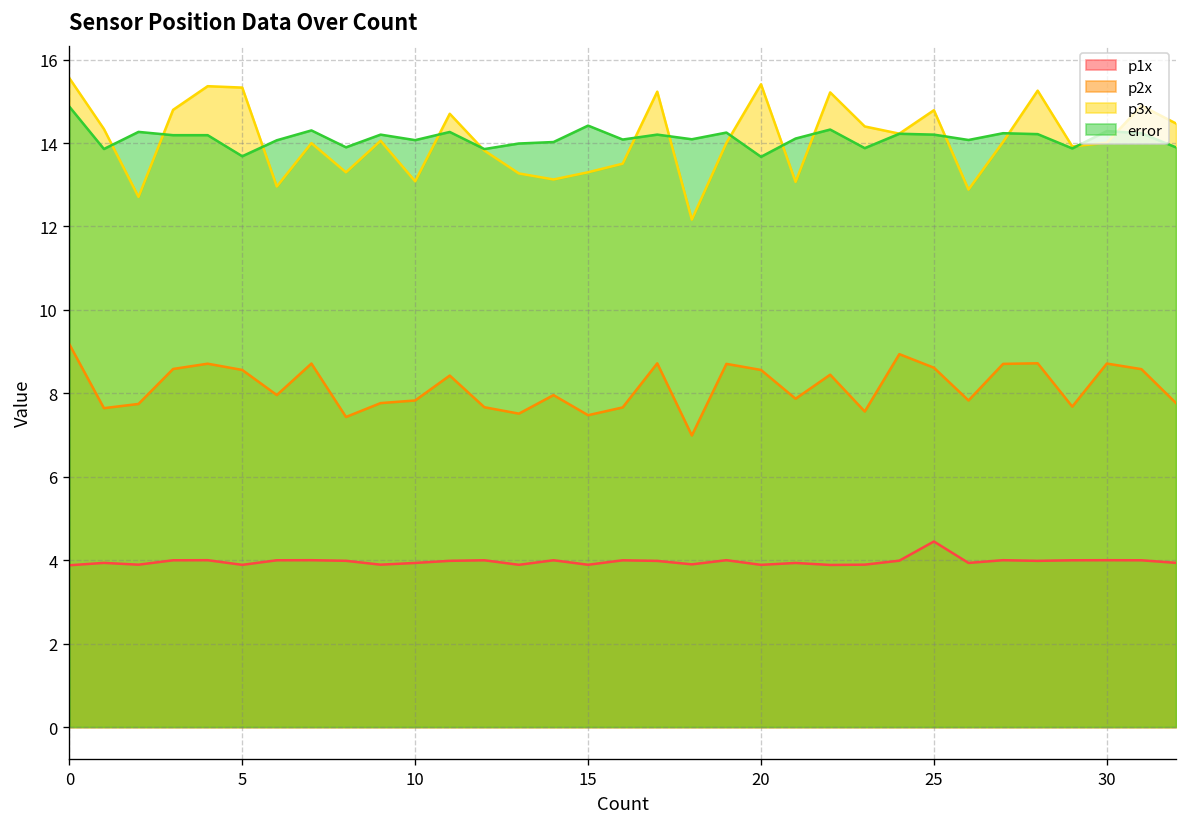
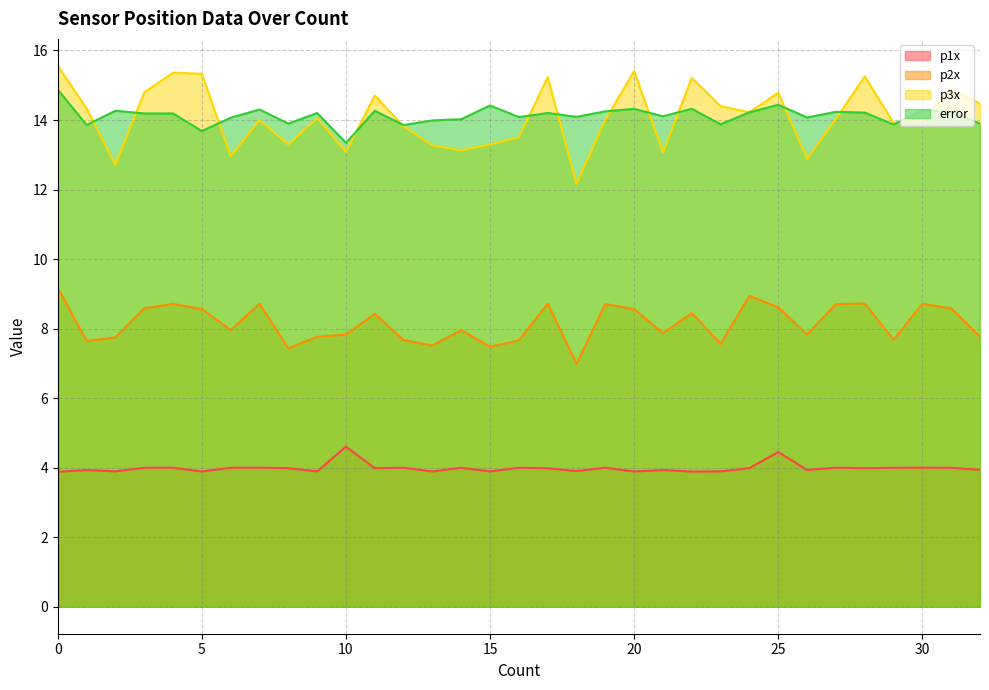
p1x, 10: 3.9 -> 4.6
error, 10: 14.1 -> 13.3
error, 20: 13.7 -> 14.3
error, 25: 14.2 -> 14.4
